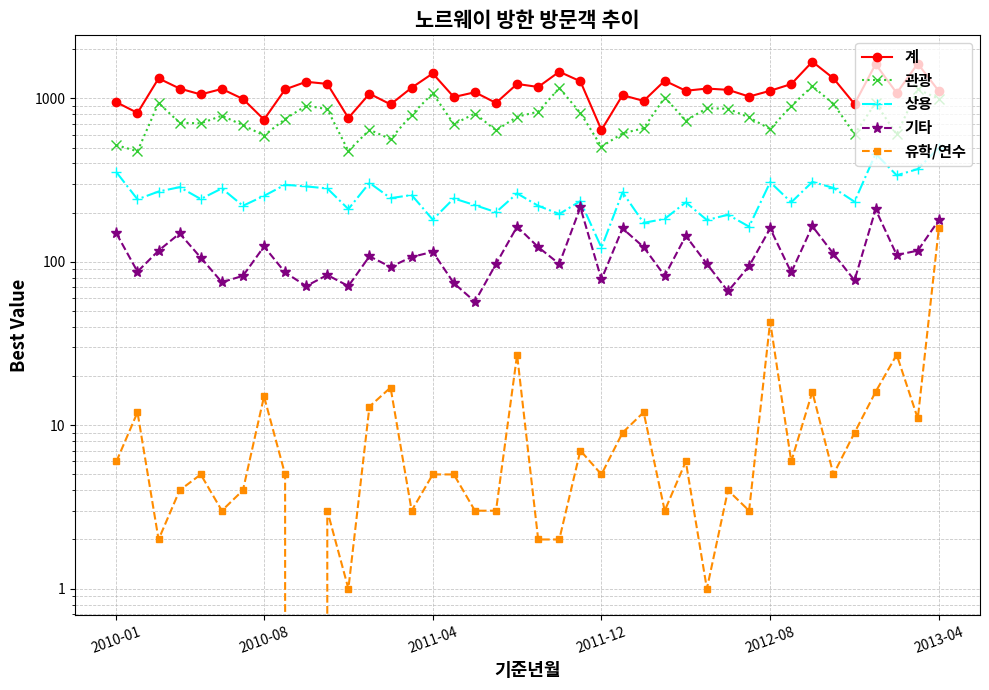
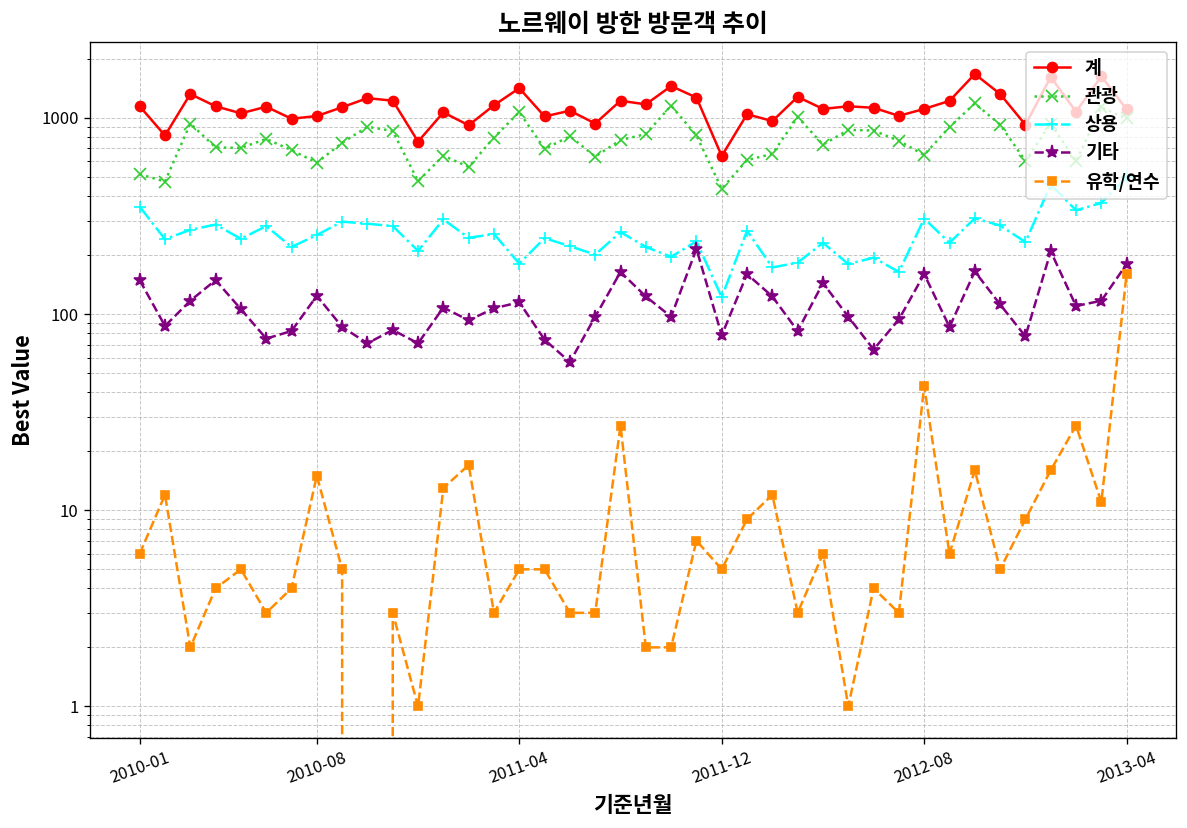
계, 2010-01: 900 -> 1100
계, 2010-08: 700 -> 1000
관광, 2011-12: 510 -> 440
